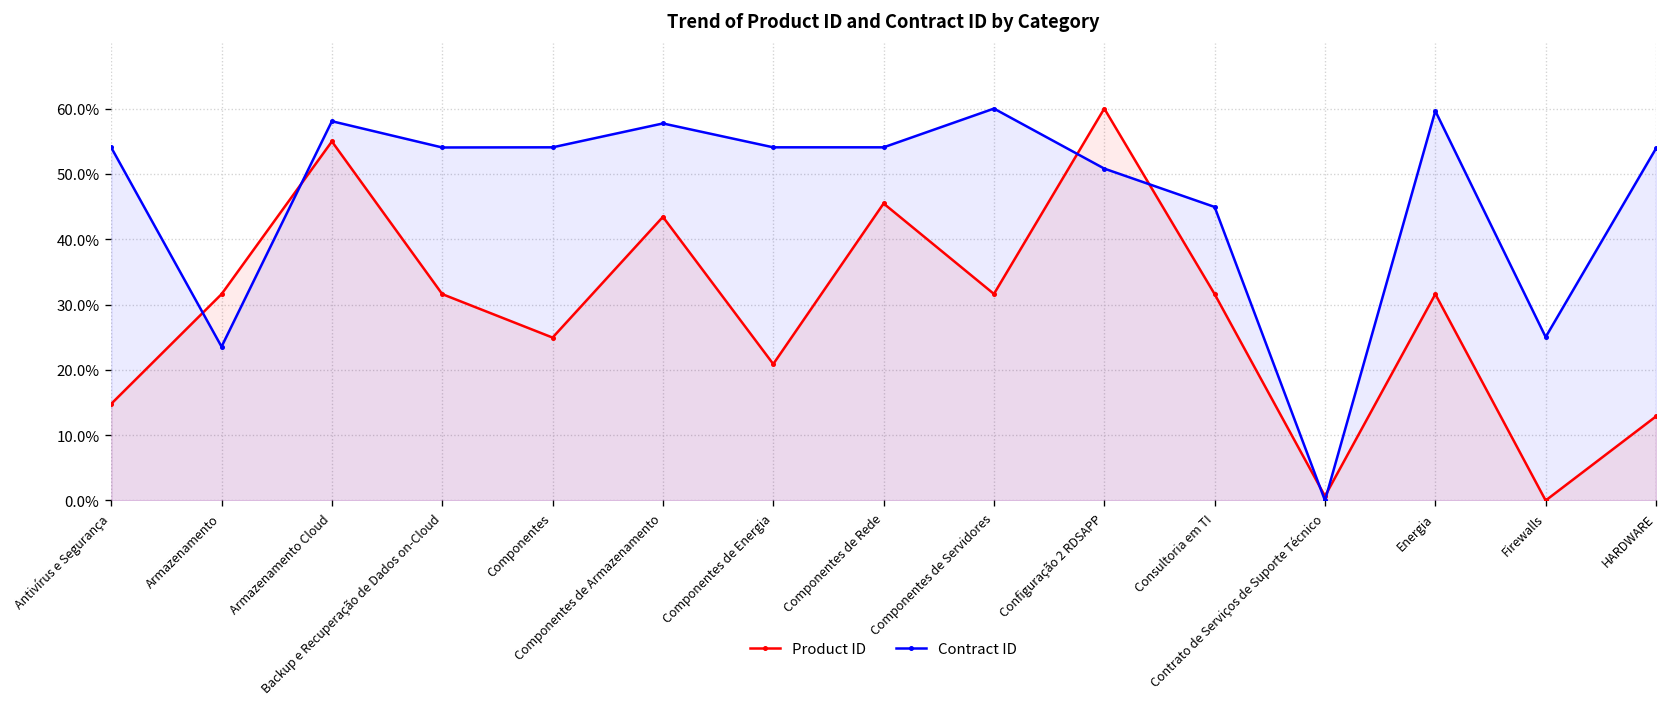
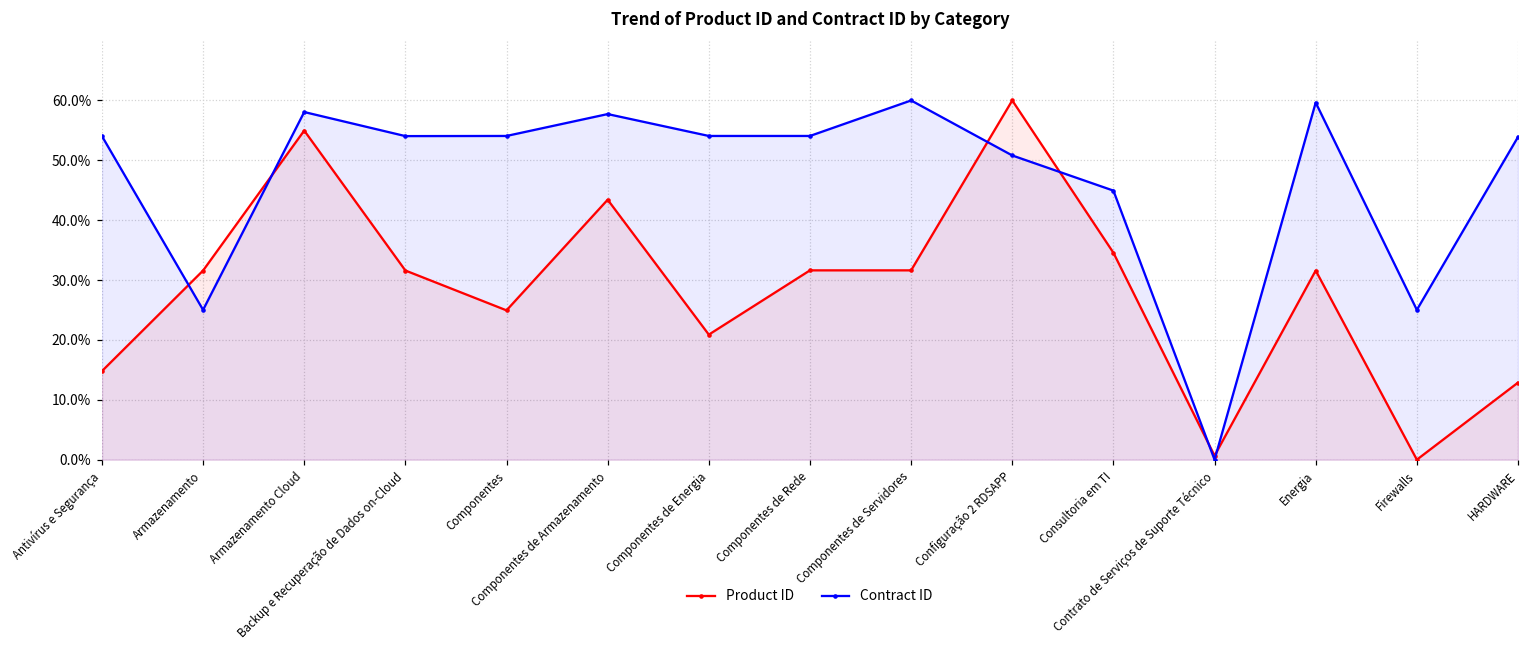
Contract ID, Armazenamento: 24% -> 25%
Product ID, Componentes de Rede: 45% -> 32%
Product ID, Consultoria em TI: 32% -> 35%
